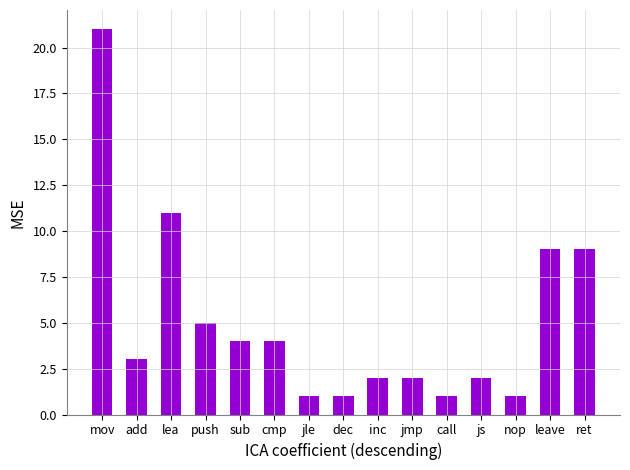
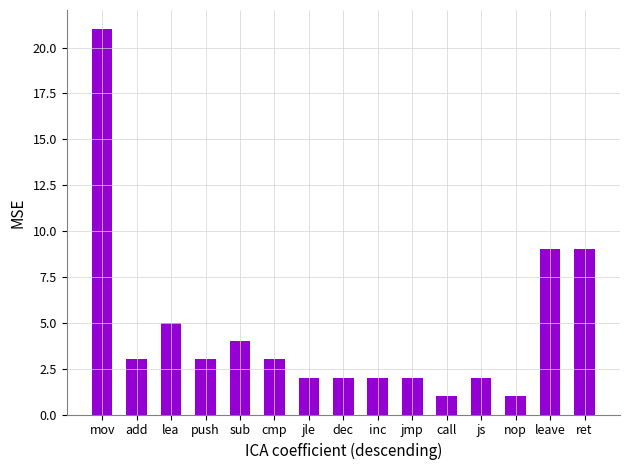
lea: 11 -> 5
push: 5 -> 3
cmp: 4 -> 3
jle: 1 -> 2
dec: 1 -> 2
